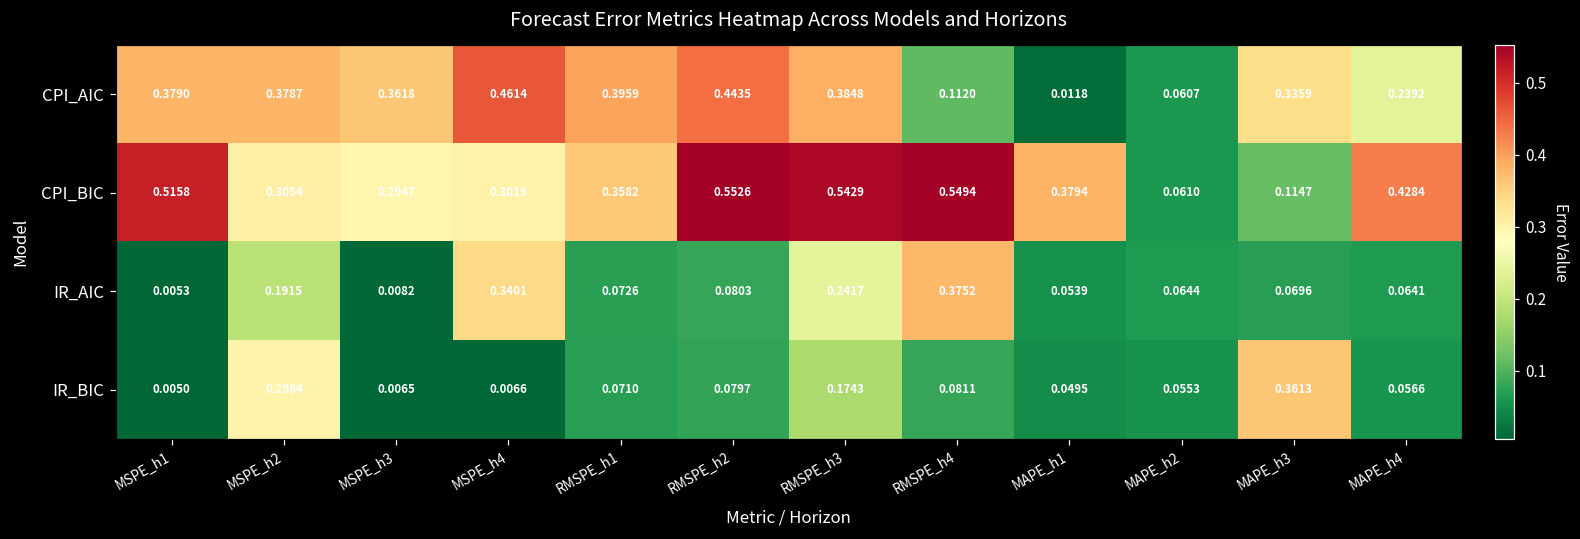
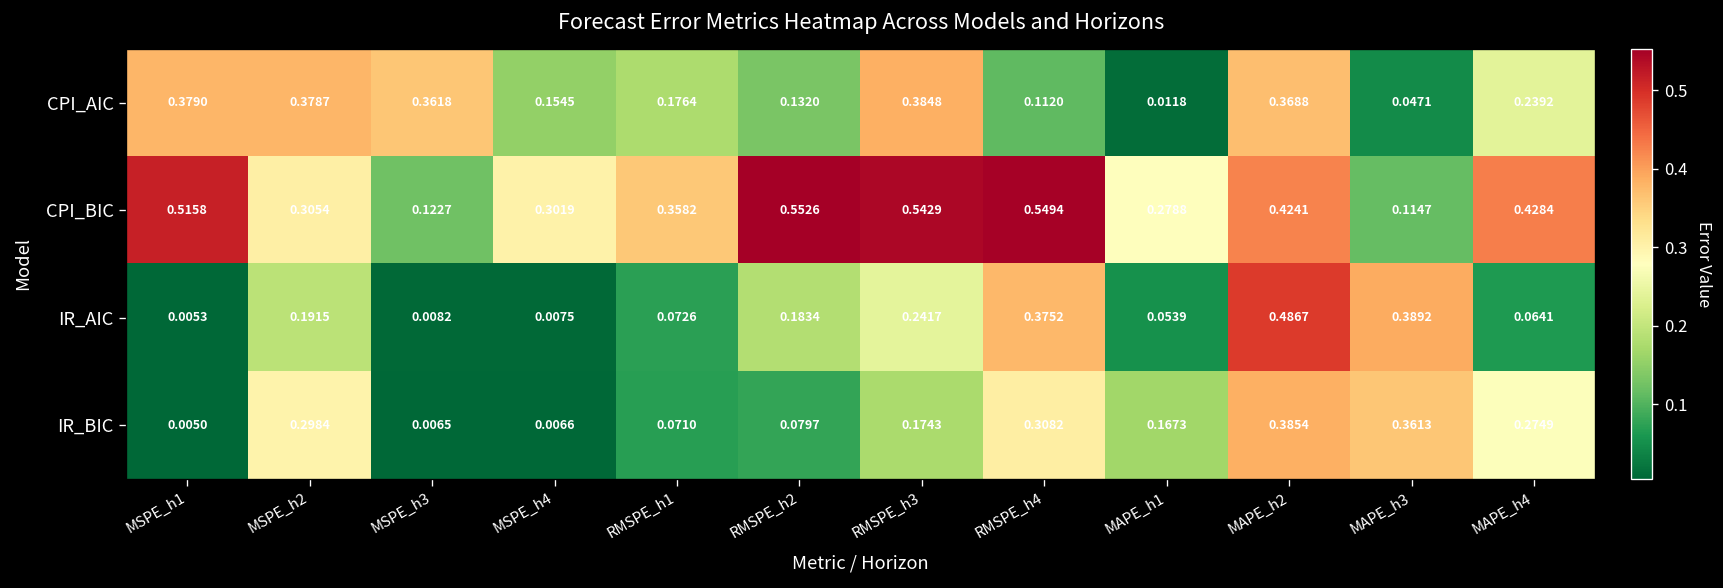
CPI_AIC, MSPE_h4: 0.4614 -> 0.1545
CPI_AIC, RMSPE_h1: 0.3959 -> 0.1764
CPI_AIC, RMSPE_h2: 0.4435 -> 0.1320
CPI_AIC, MAPE_h2: 0.0607 -> 0.3688
CPI_AIC, MAPE_h3: 0.3359 -> 0.0471
CPI_BIC, MSPE_h3: 0.2947 -> 0.1227
CPI_BIC, MAPE_h1: 0.3794 -> 0.2788
CPI_BIC, MAPE_h2: 0.0610 -> 0.4241
IR_AIC, MSPE_h4: 0.3401 -> 0.0075
IR_AIC, RMSPE_h2: 0.0803 -> 0.1834
IR_AIC, MAPE_h2: 0.0644 -> 0.4867
IR_AIC, MAPE_h3: 0.0696 -> 0.3892
IR_BIC, RMSPE_h4: 0.0811 -> 0.3082
IR_BIC, MAPE_h1: 0.0495 -> 0.1673
IR_BIC, MAPE_h2: 0.0553 -> 0.3854
IR_BIC, MAPE_h4: 0.0566 -> 0.2749
